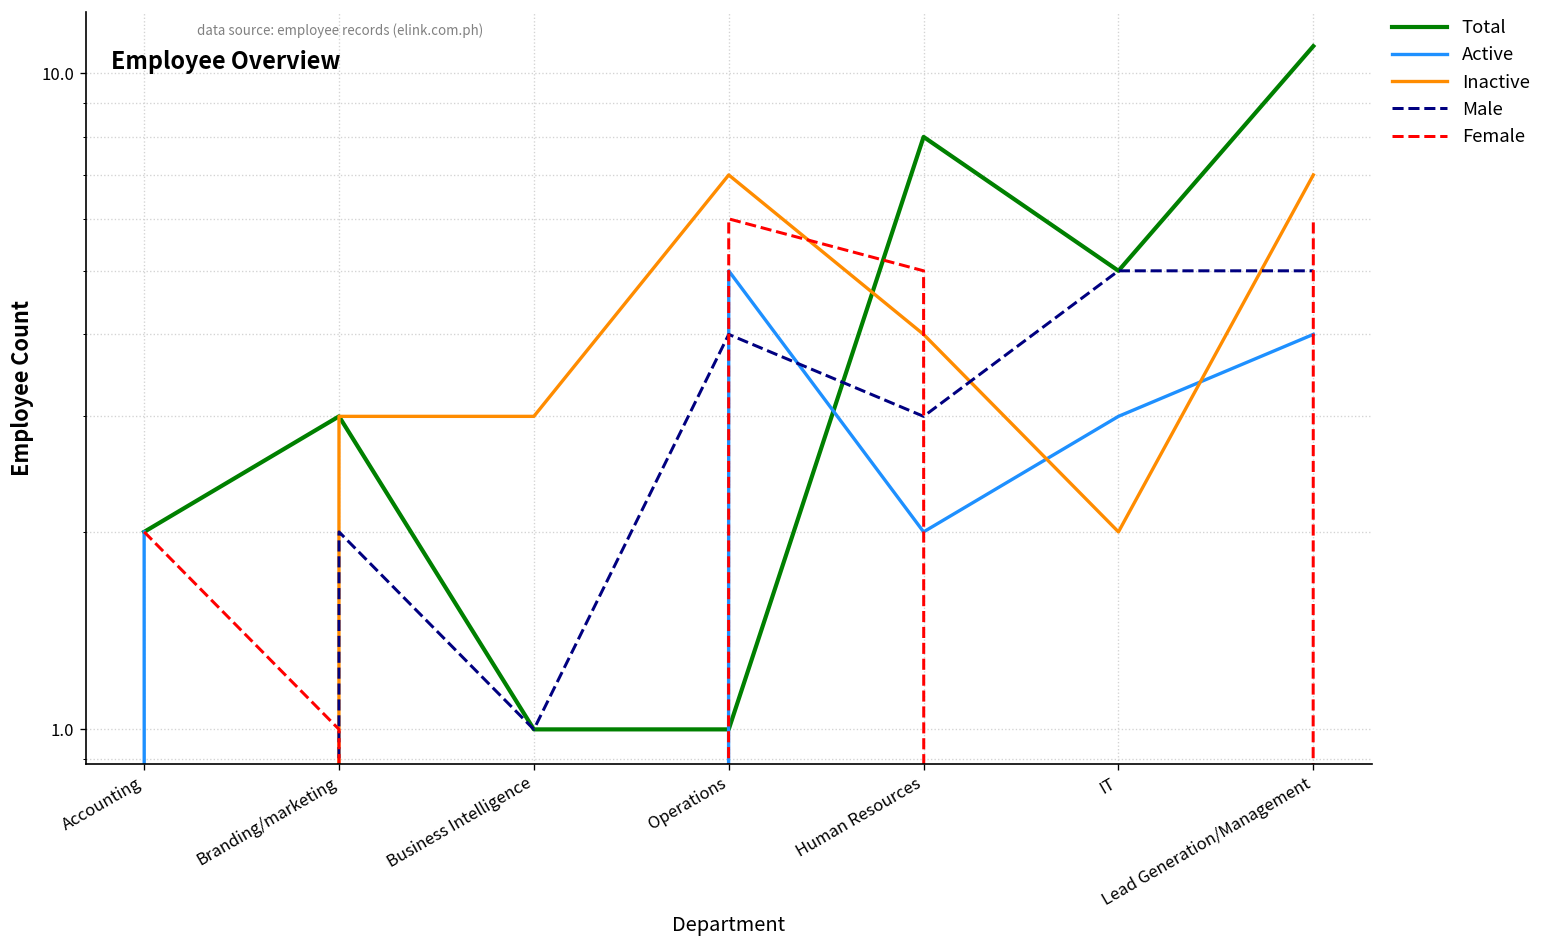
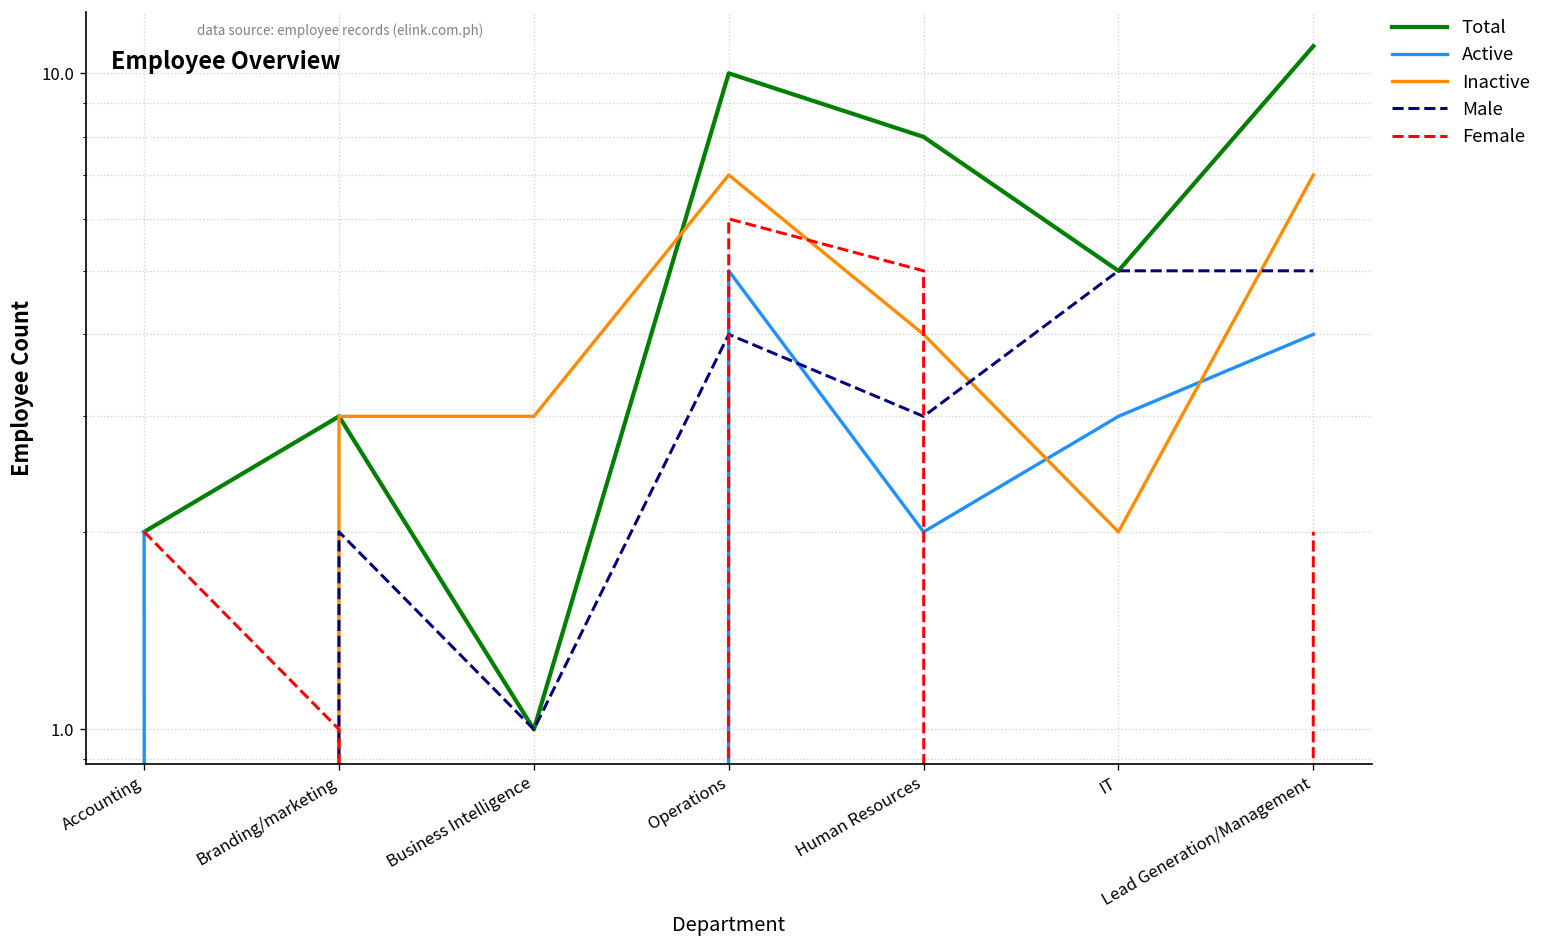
Total, Operations: 1 -> 10
Female, Lead Generation/Management: 6 -> 2
